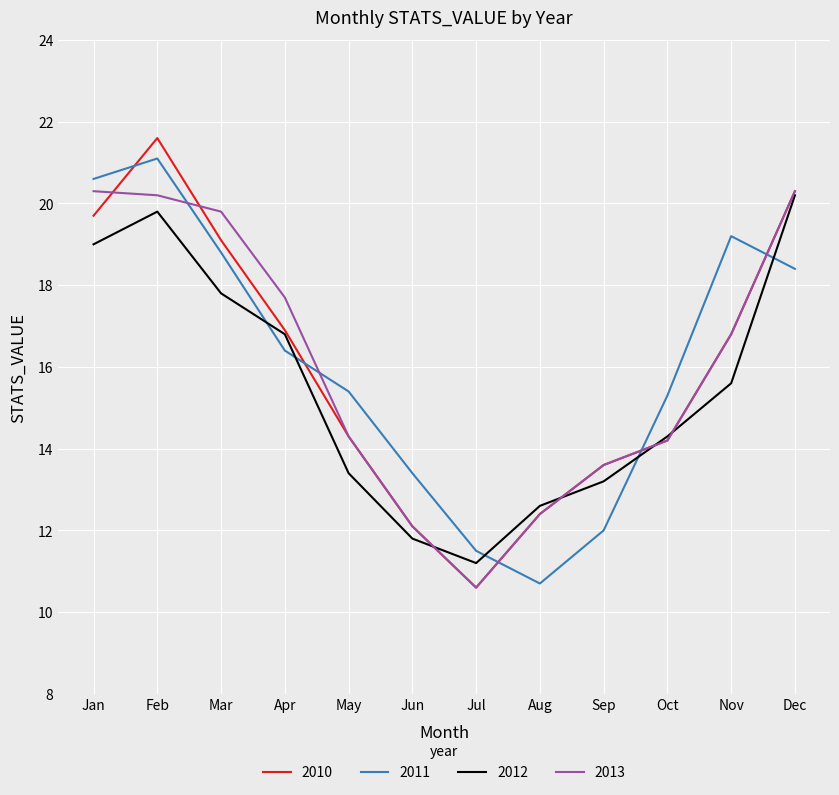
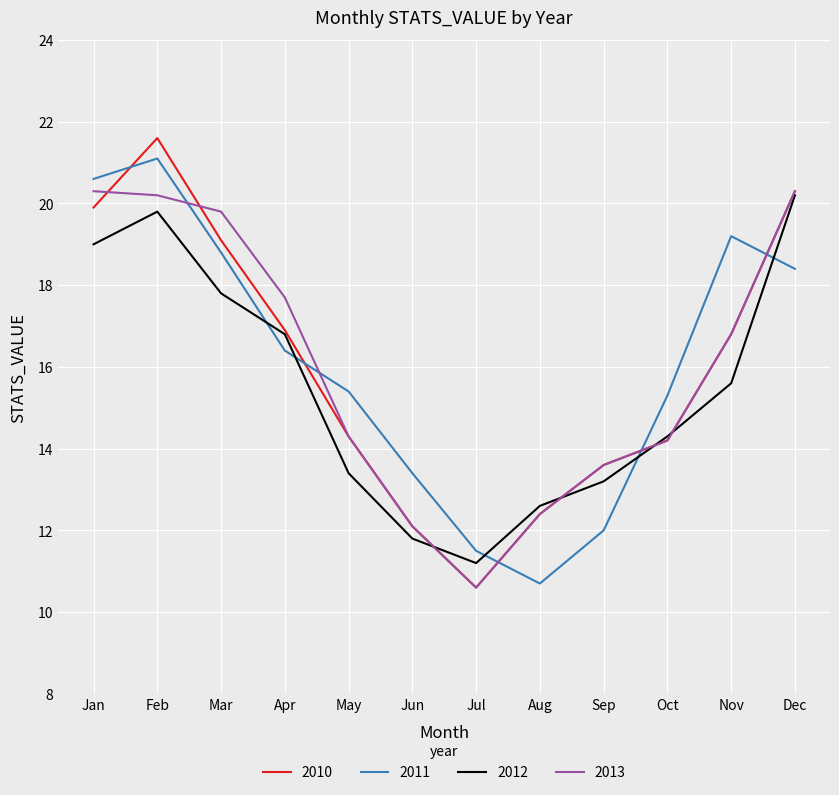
2010, Jan: 19.7 -> 19.9
